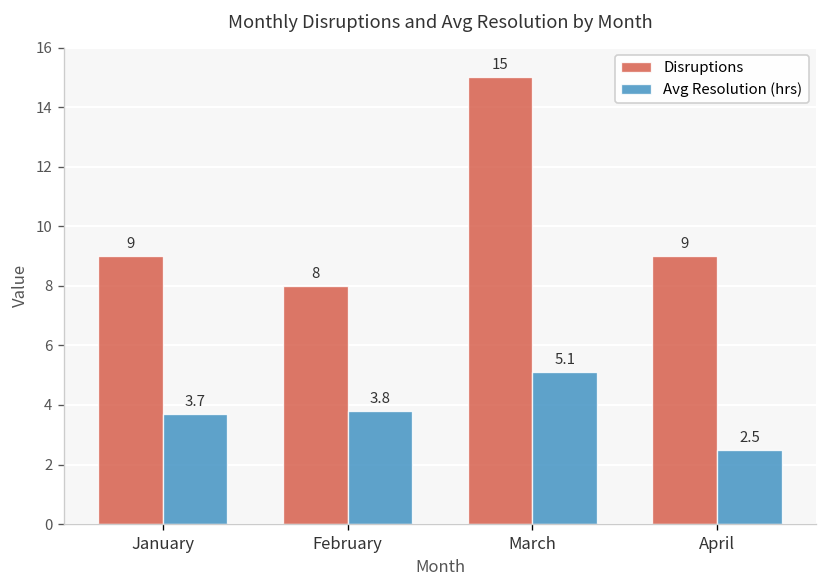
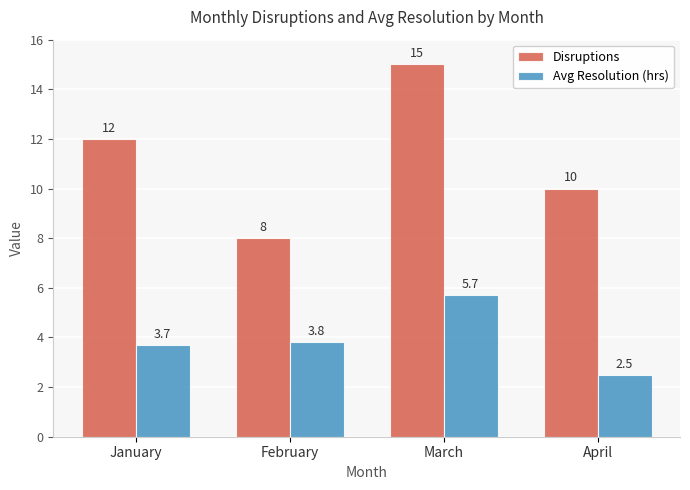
Disruptions, January: 9 -> 12
Avg Resolution (hrs), March: 5.1 -> 5.7
Disruptions, April: 9 -> 10
